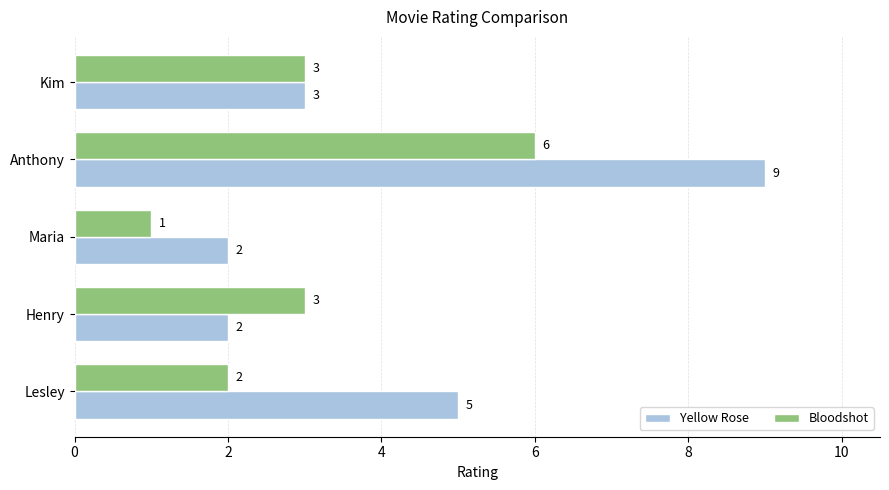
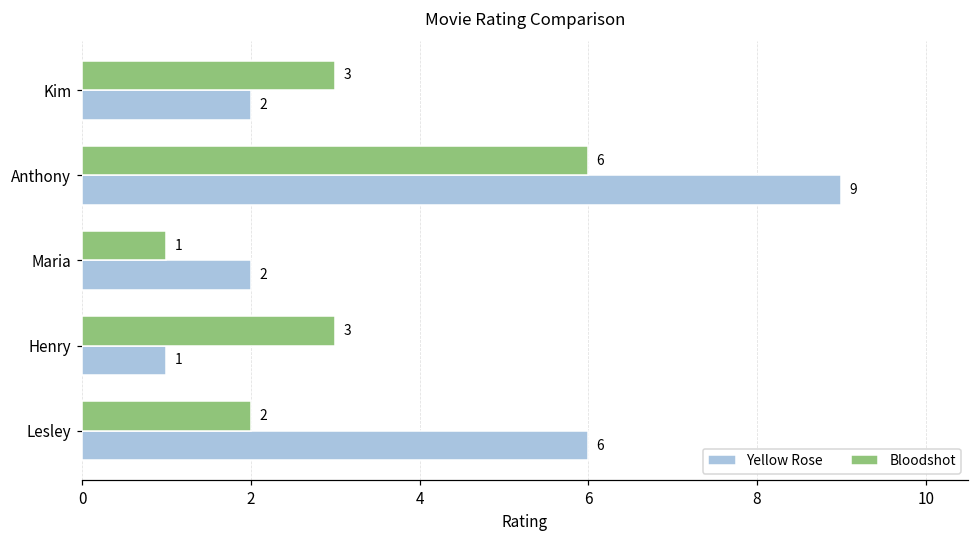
Yellow Rose, Kim: 3 -> 2
Yellow Rose, Henry: 2 -> 1
Yellow Rose, Lesley: 5 -> 6
